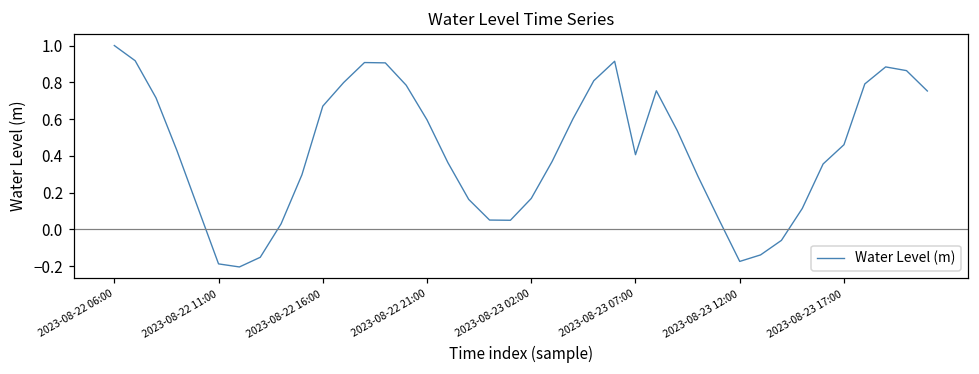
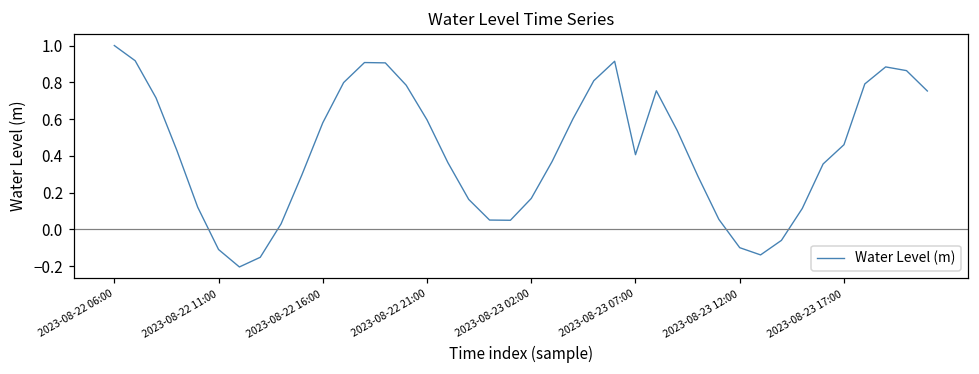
2023-08-22 11:00: -0.19 -> -0.11
2023-08-22 16:00: 0.67 -> 0.58
2023-08-23 12:00: -0.17 -> -0.10
